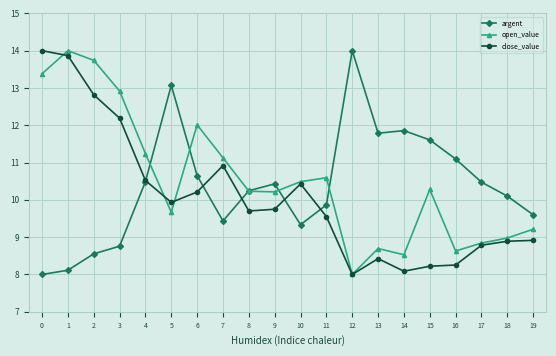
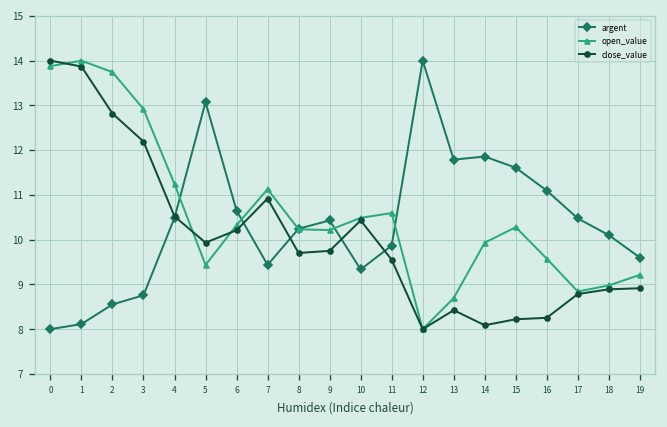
open_value, 0: 13.4 -> 13.9
open_value, 5: 9.7 -> 9.4
open_value, 6: 12.0 -> 10.3
open_value, 14: 8.5 -> 9.9
open_value, 16: 8.6 -> 9.6
